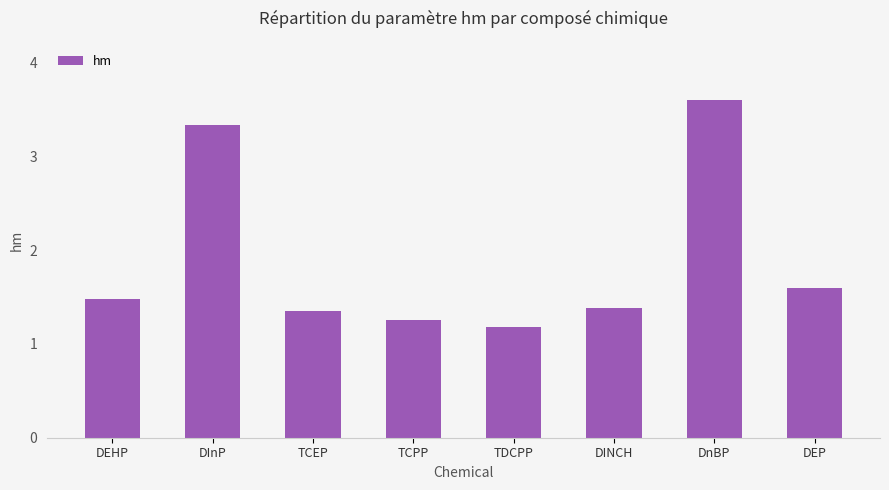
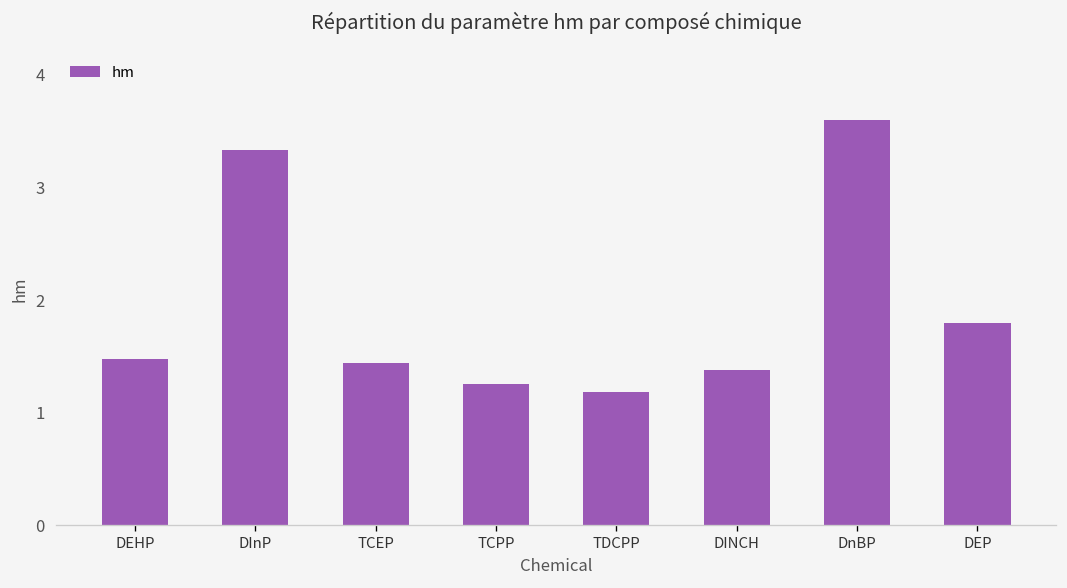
TCEP: 1.35 -> 1.44
DEP: 1.6 -> 1.8
